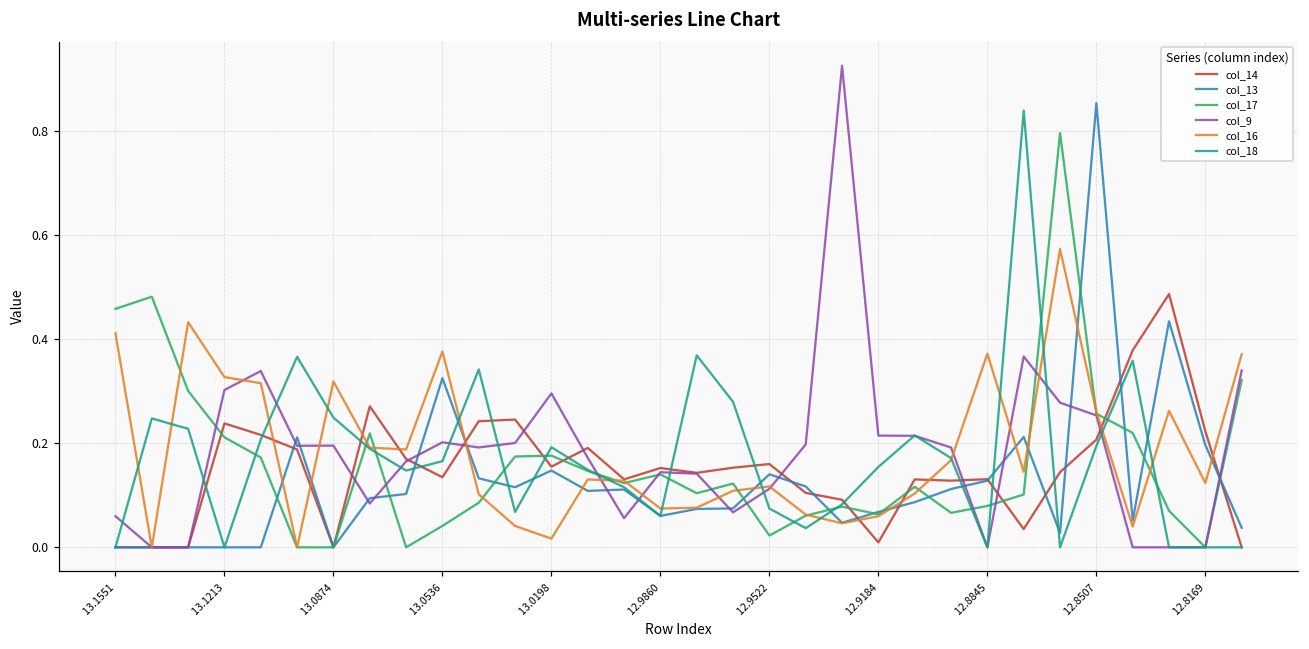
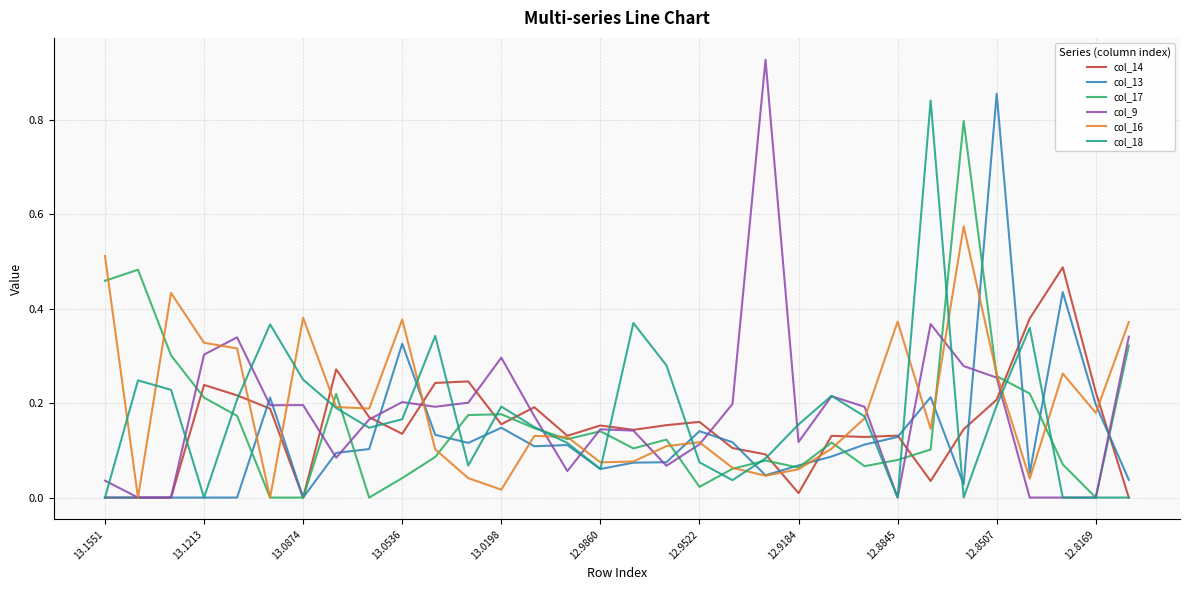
col_9, 13.1551: 0.06 -> 0.04
col_16, 13.1551: 0.41 -> 0.51
col_16, 13.0874: 0.32 -> 0.38
col_9, 12.9184: 0.21 -> 0.12
col_16, 12.8169: 0.12 -> 0.18
